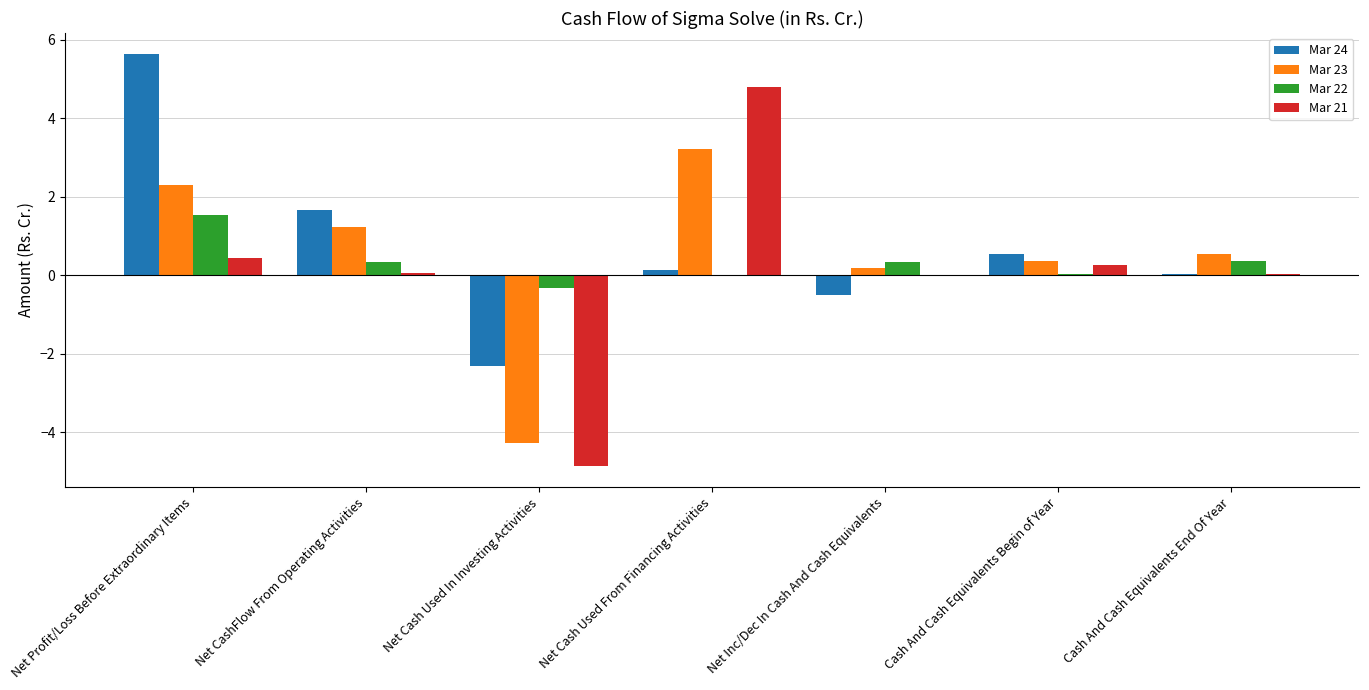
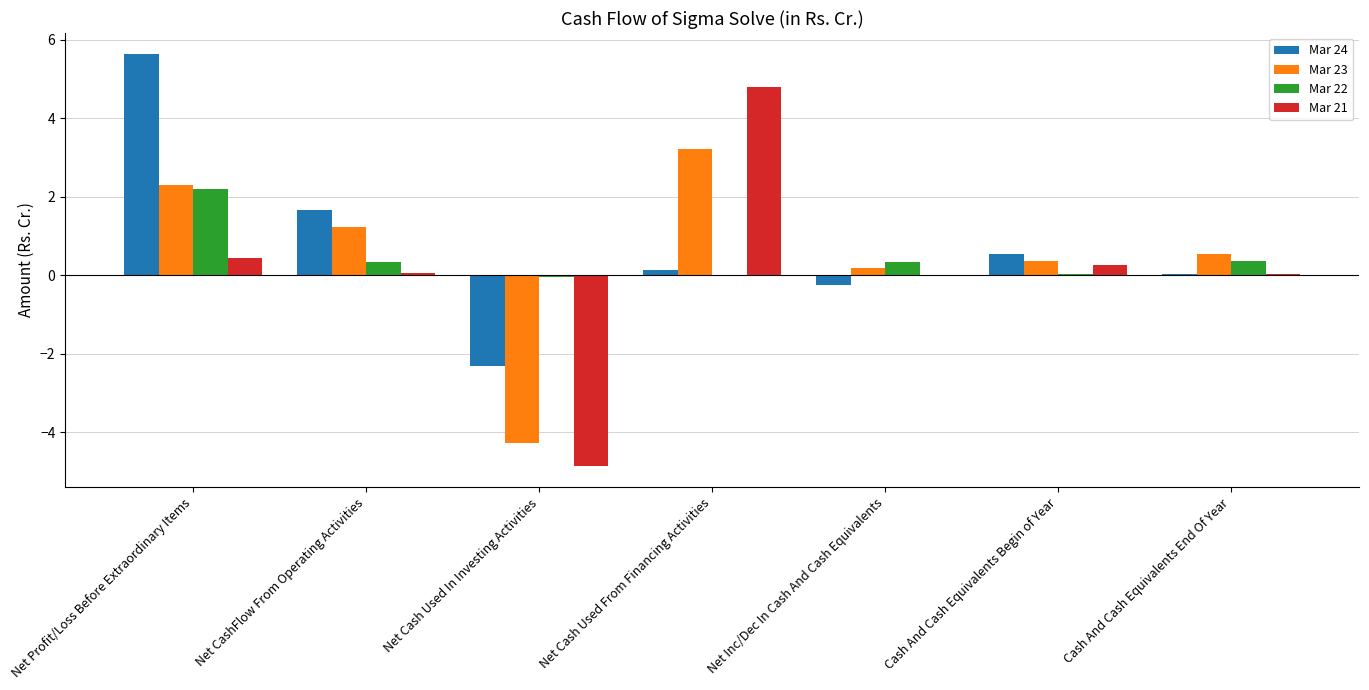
Mar 22, Net Profit/Loss Before Extraordinary Items: 1.5 -> 2.2
Mar 22, Net Cash Used In Investing Activities: -0.3 -> 0.0
Mar 24, Net Inc/Dec In Cash And Cash Equivalents: -0.5 -> -0.3
